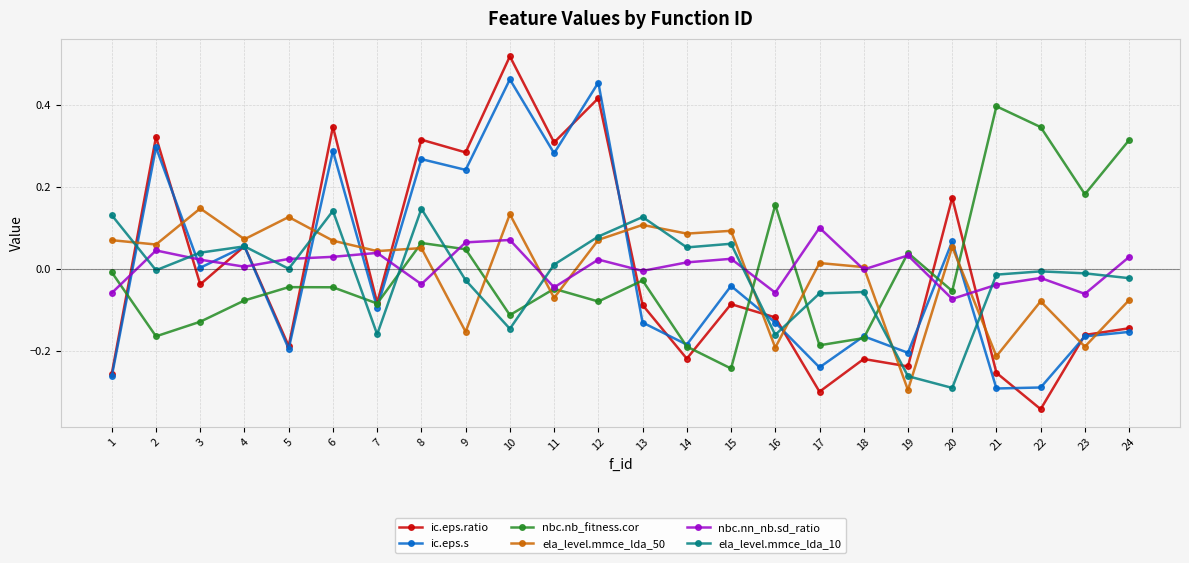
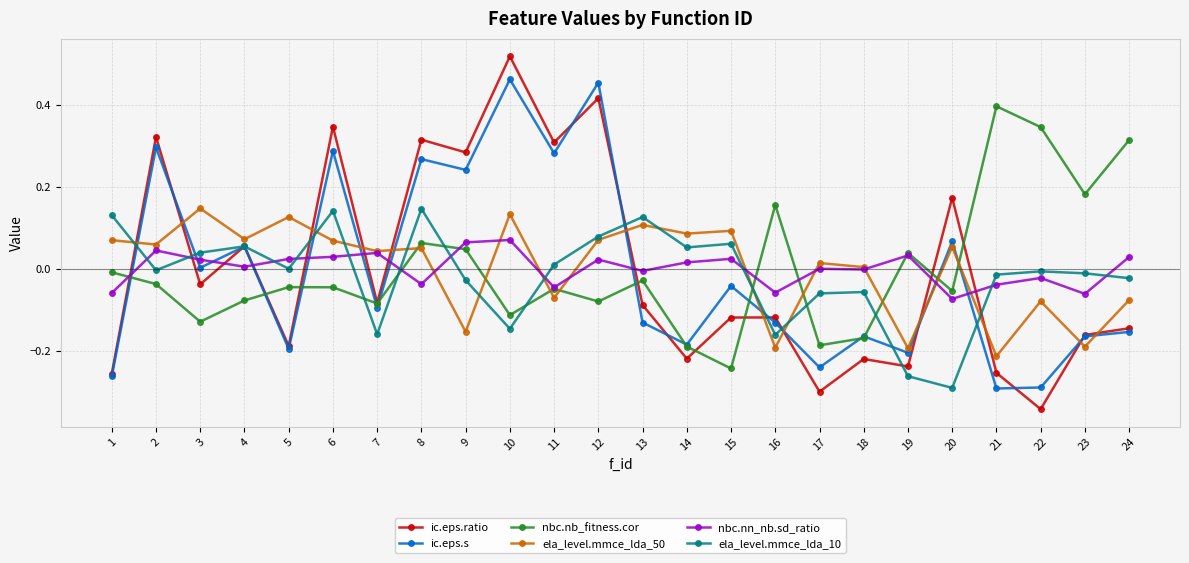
nbc.nb_fitness.cor, 2: -0.17 -> -0.04
ic.eps.ratio, 15: -0.09 -> -0.12
nbc.nn_nb.sd_ratio, 17: 0.1 -> 0.0
ela_level.mmce_lda_50, 19: -0.30 -> -0.19
